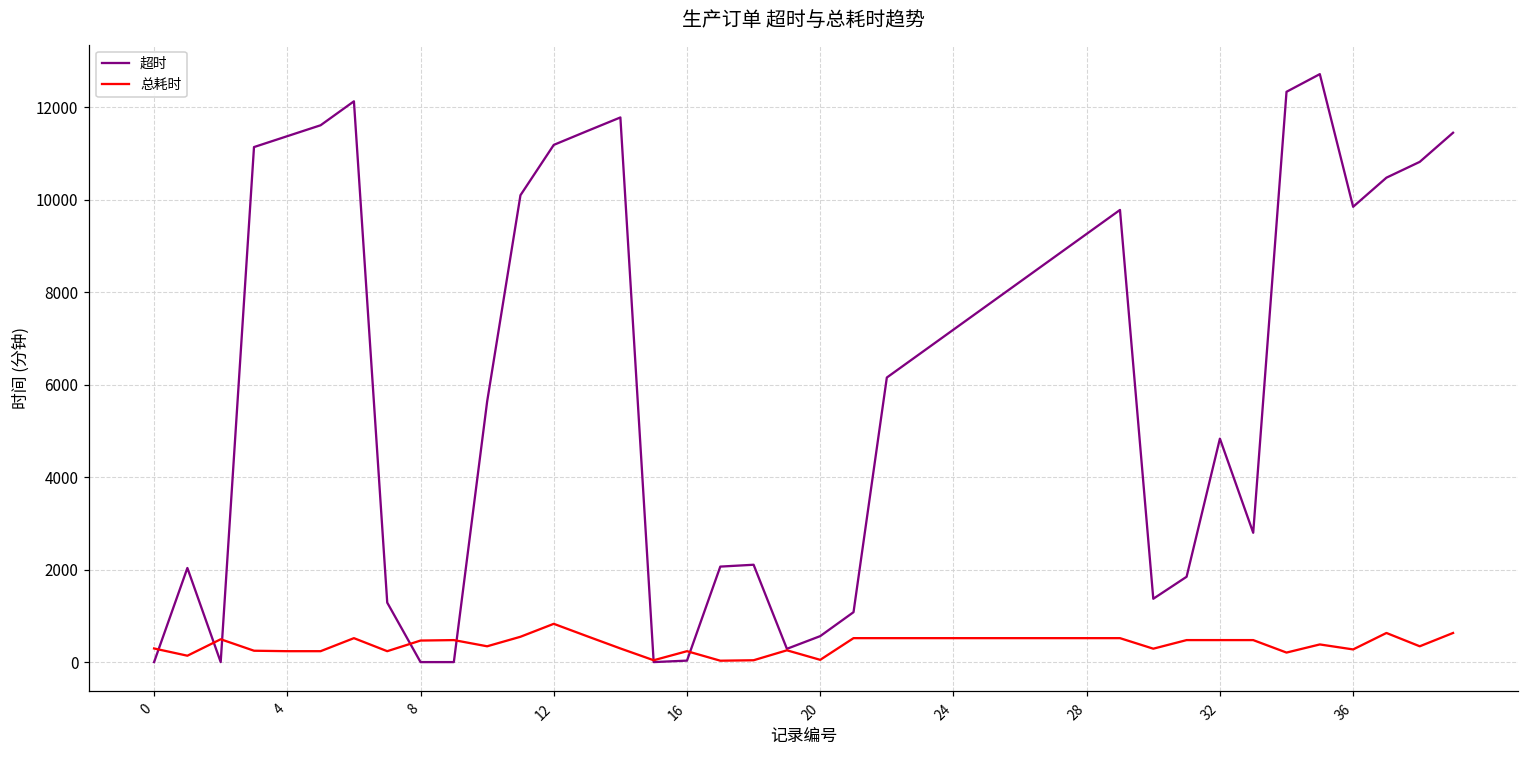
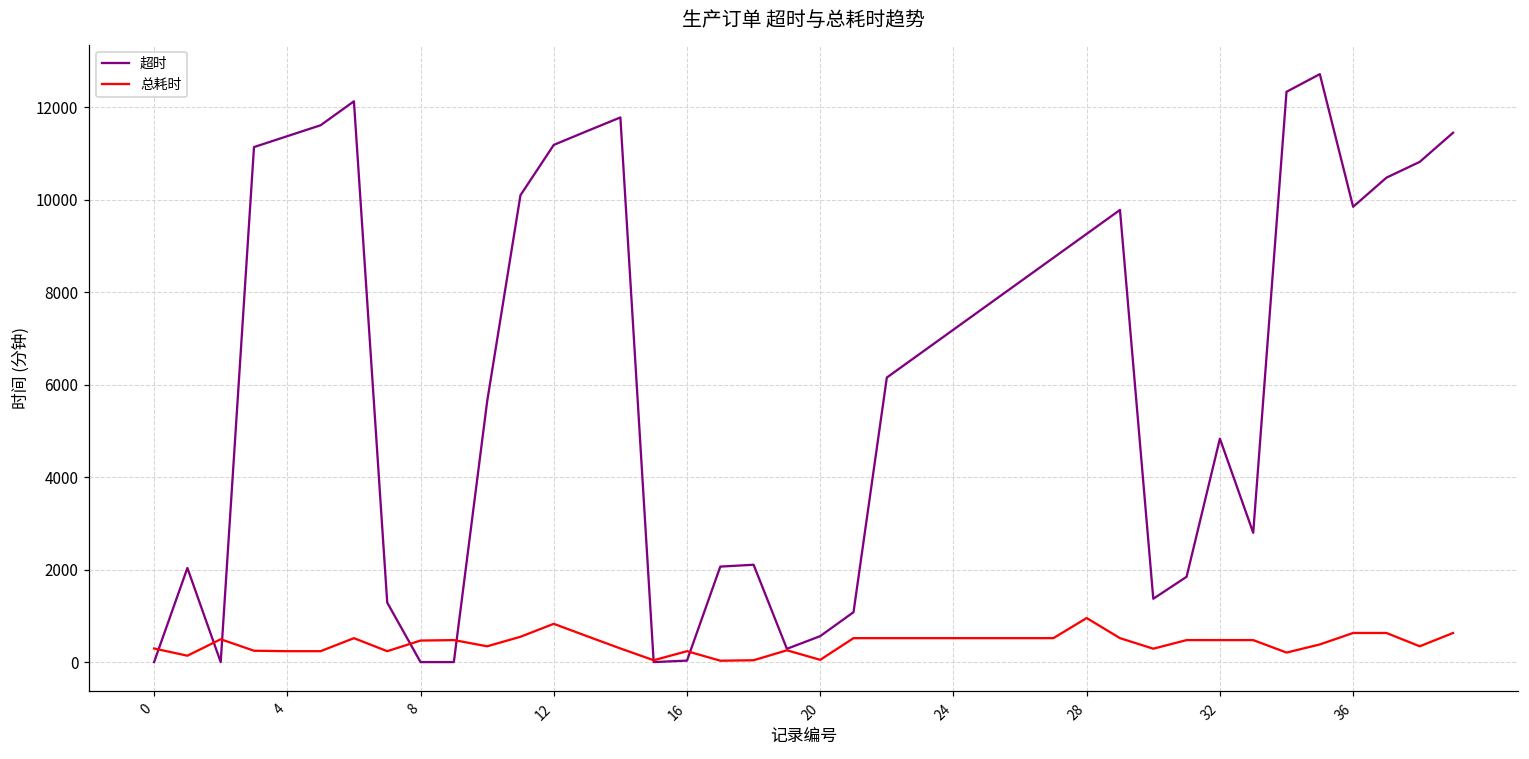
总耗时, 28: 500 -> 1000
总耗时, 36: 300 -> 600
